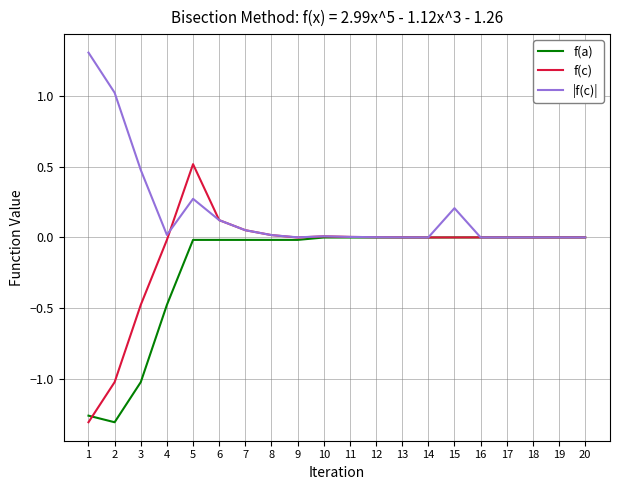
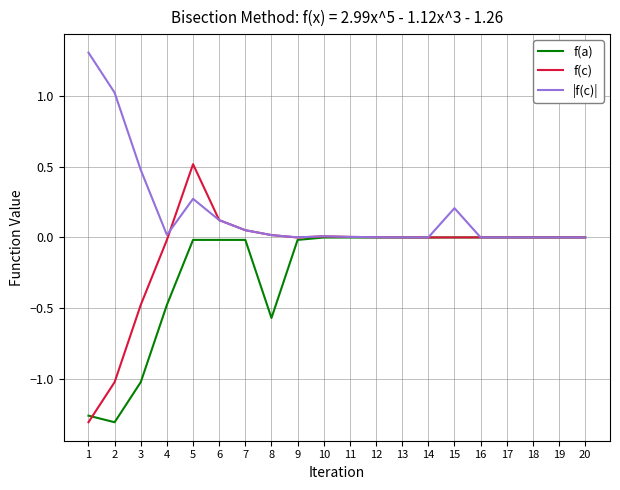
f(a), 8: -0.02 -> -0.57
